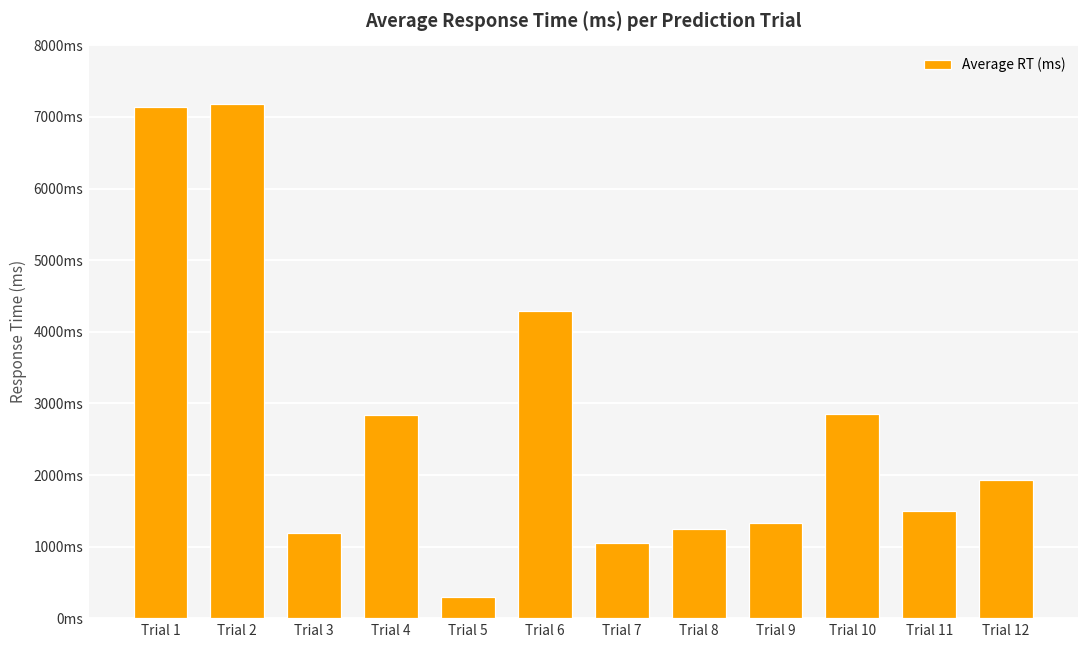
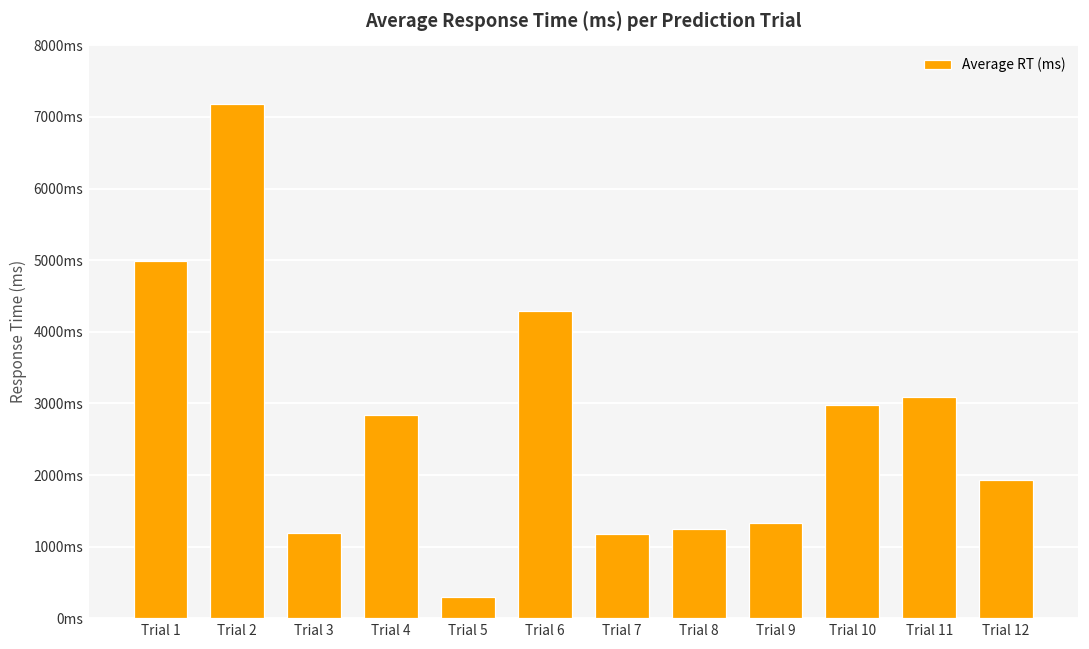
Trial 1: 7100ms -> 5000ms
Trial 7: 1100ms -> 1200ms
Trial 10: 2900ms -> 3000ms
Trial 11: 1500ms -> 3100ms
